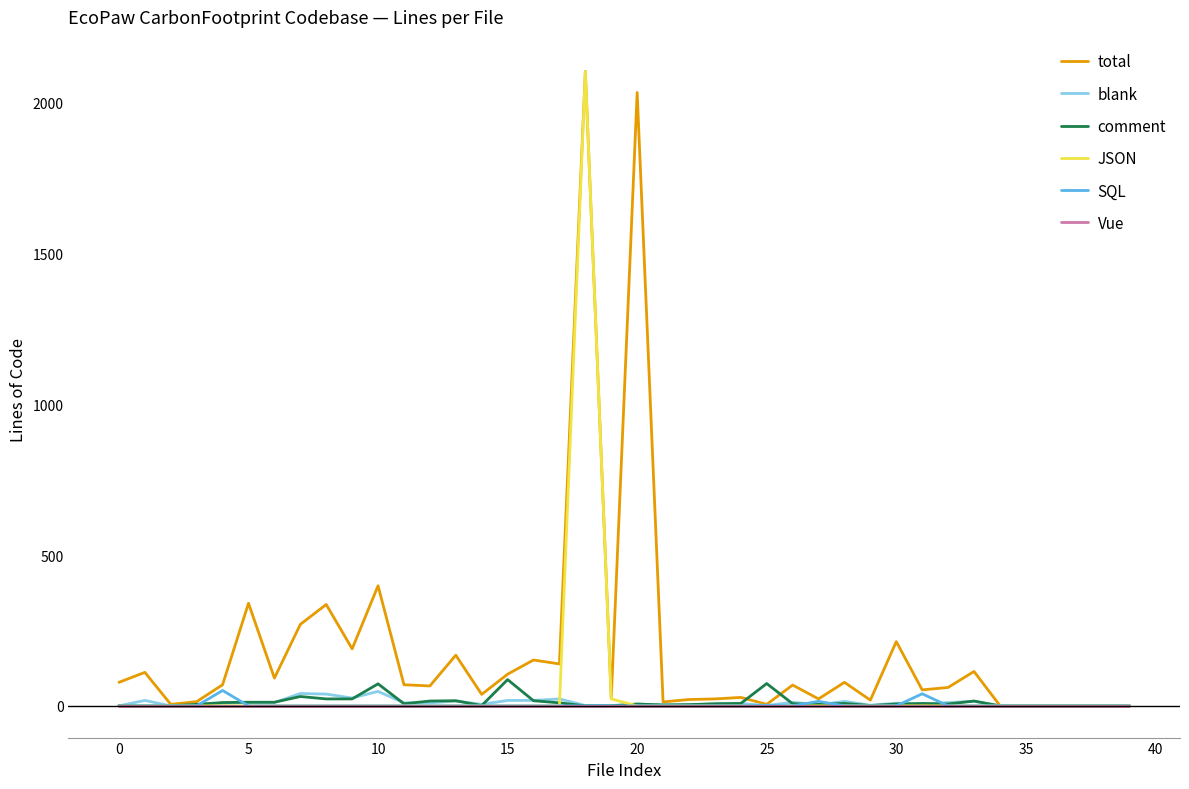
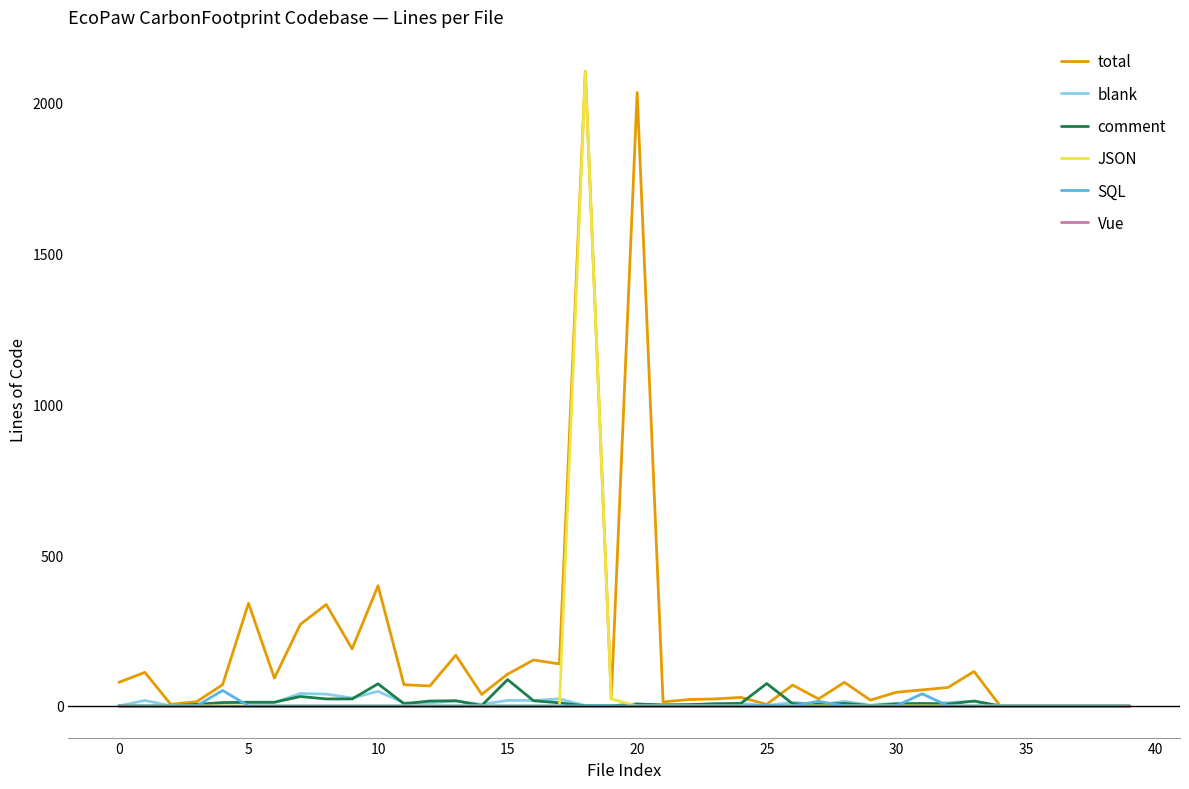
total, 30: 210 -> 50
